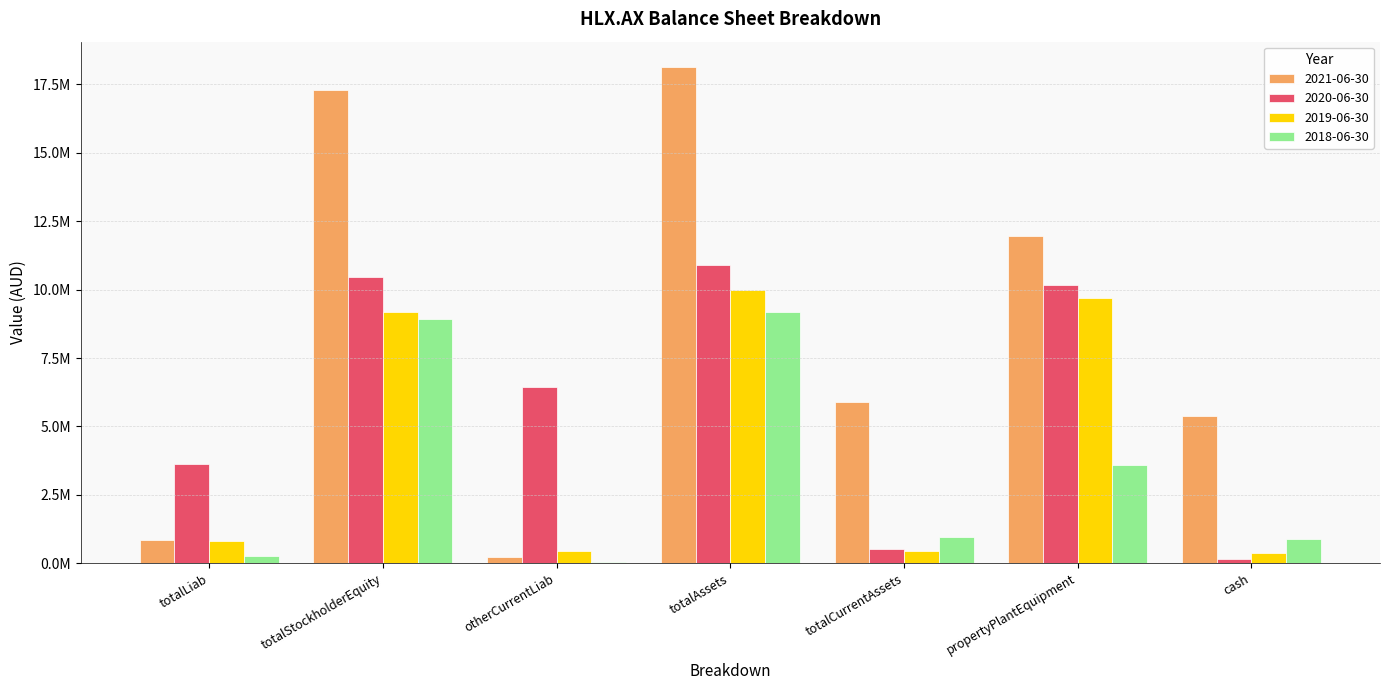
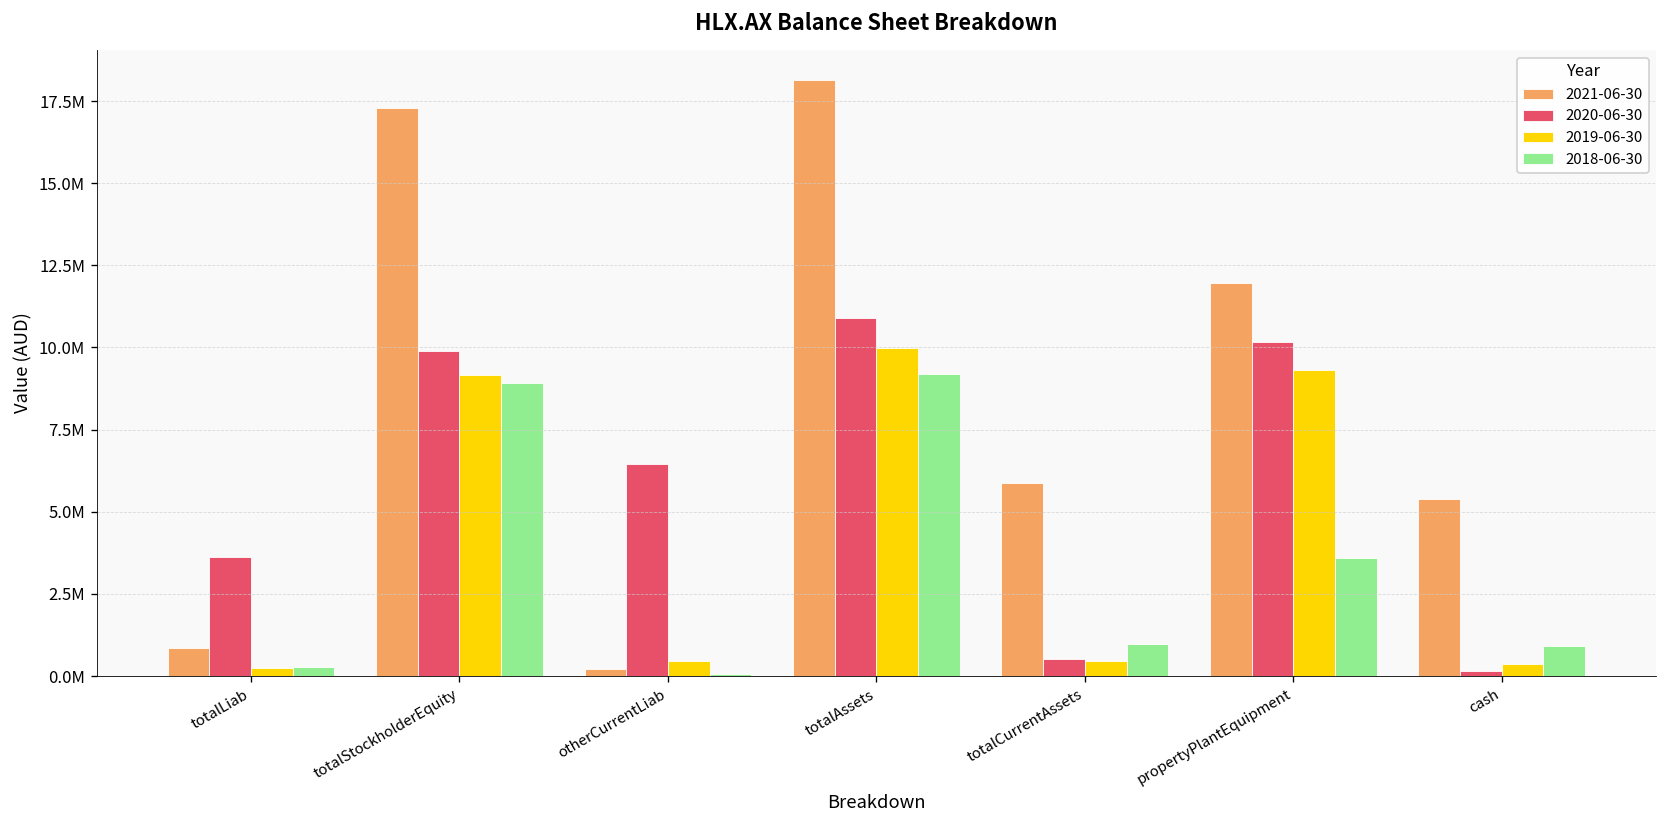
2019-06-30, totalLiab: 800000 -> 200000
2020-06-30, totalStockholderEquity: 10500000 -> 9900000
2019-06-30, propertyPlantEquipment: 9700000 -> 9300000
